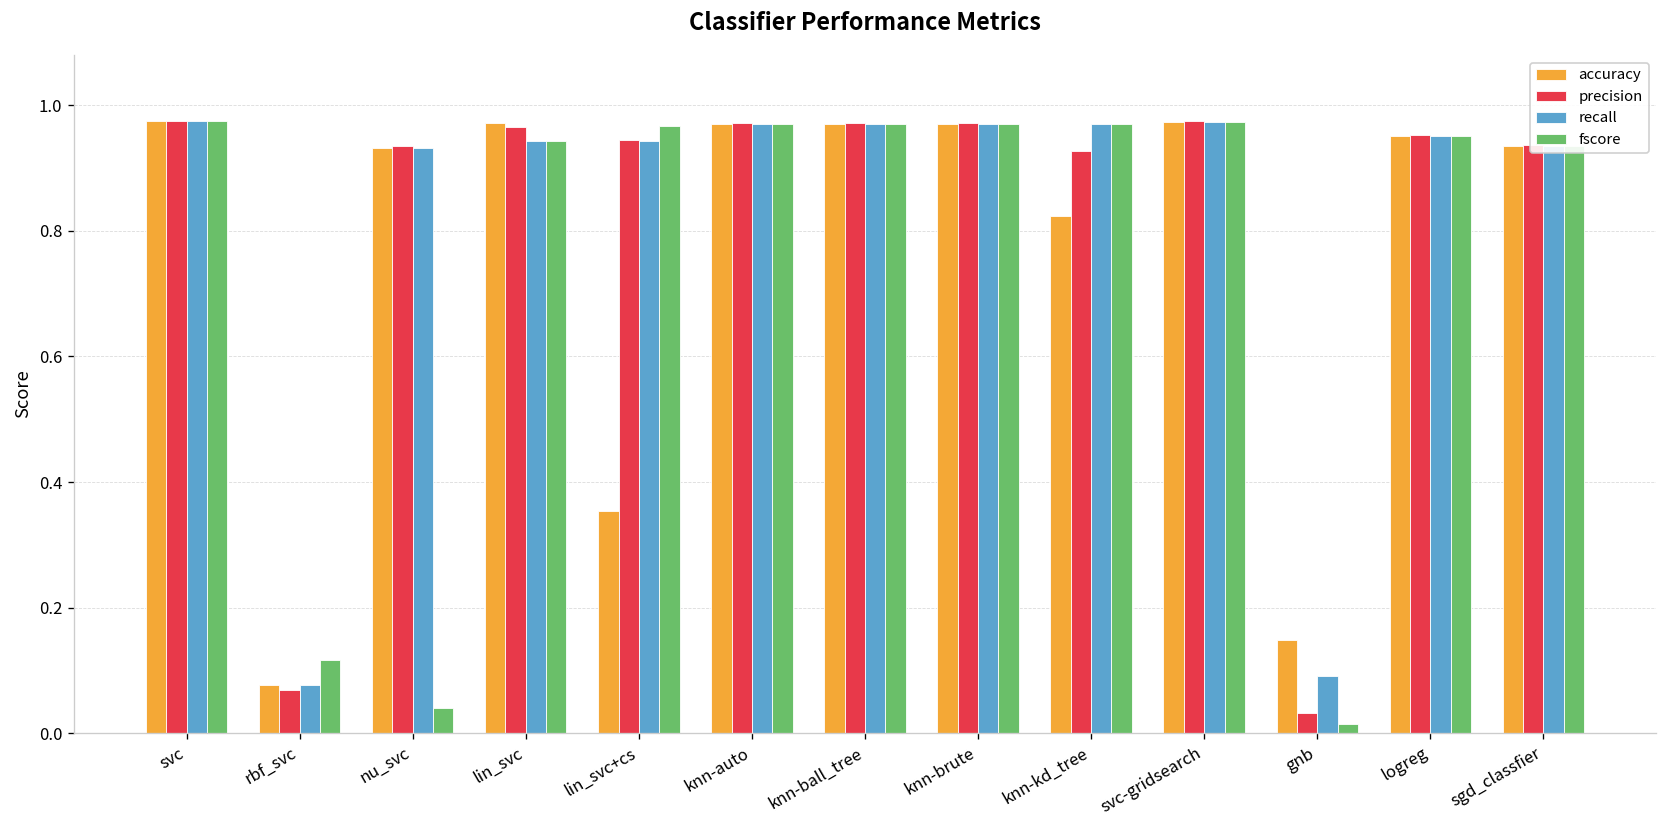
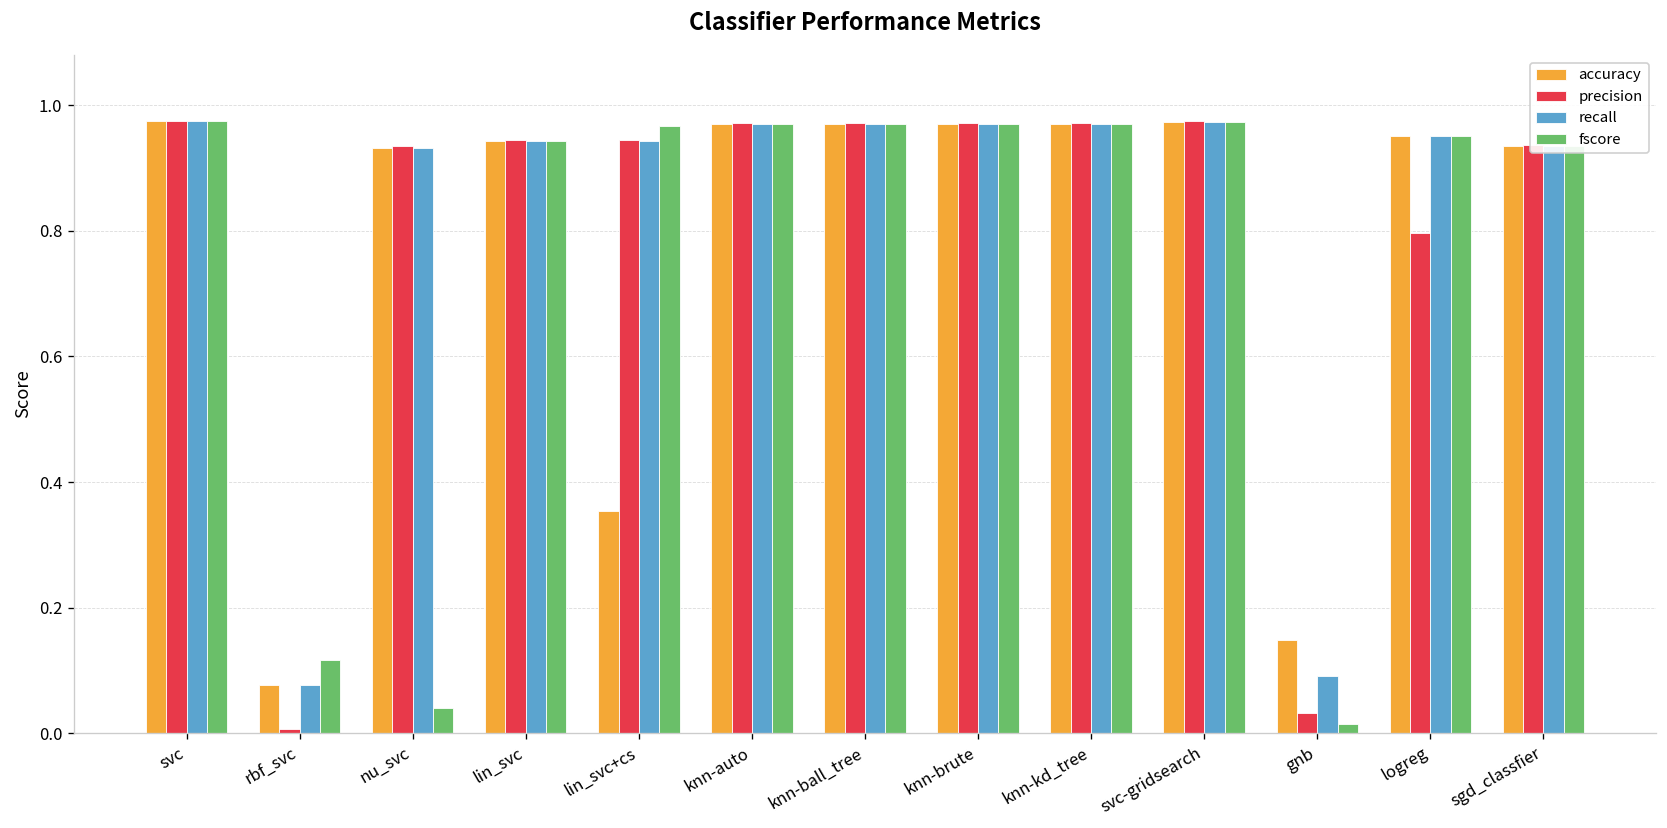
precision, rbf_svc: 0.07 -> 0.01
accuracy, lin_svc: 0.97 -> 0.94
precision, lin_svc: 0.97 -> 0.95
accuracy, knn-kd_tree: 0.82 -> 0.97
precision, knn-kd_tree: 0.93 -> 0.97
precision, logreg: 0.95 -> 0.80
